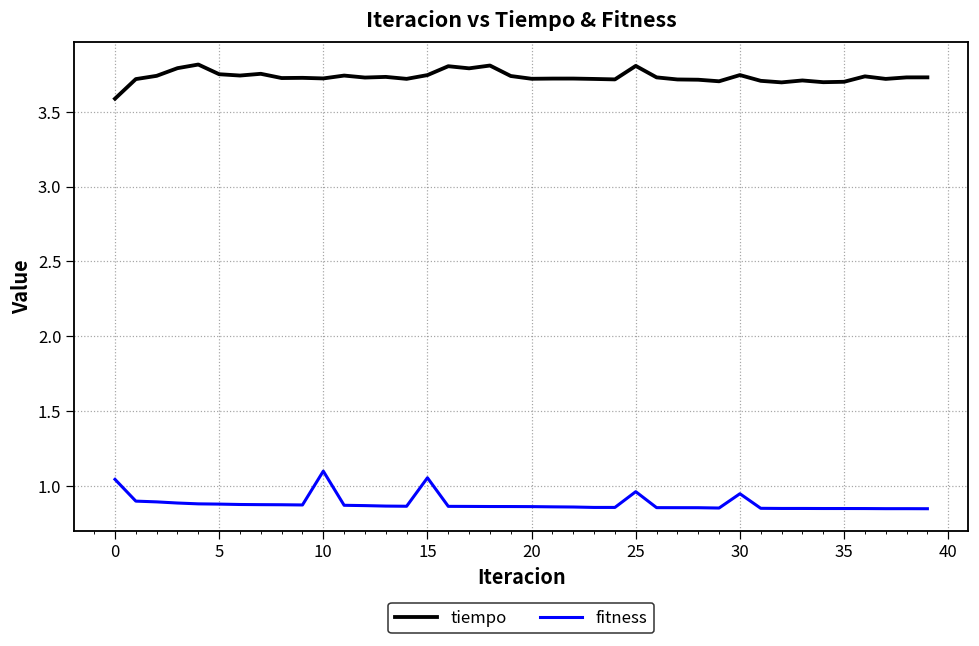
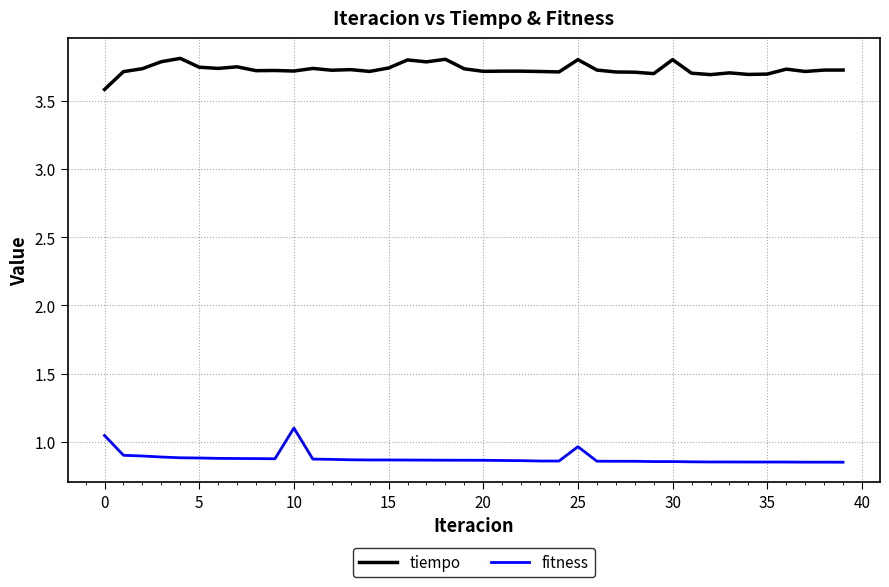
fitness, 15: 1.06 -> 0.87
tiempo, 30: 3.74 -> 3.81
fitness, 30: 0.95 -> 0.85
